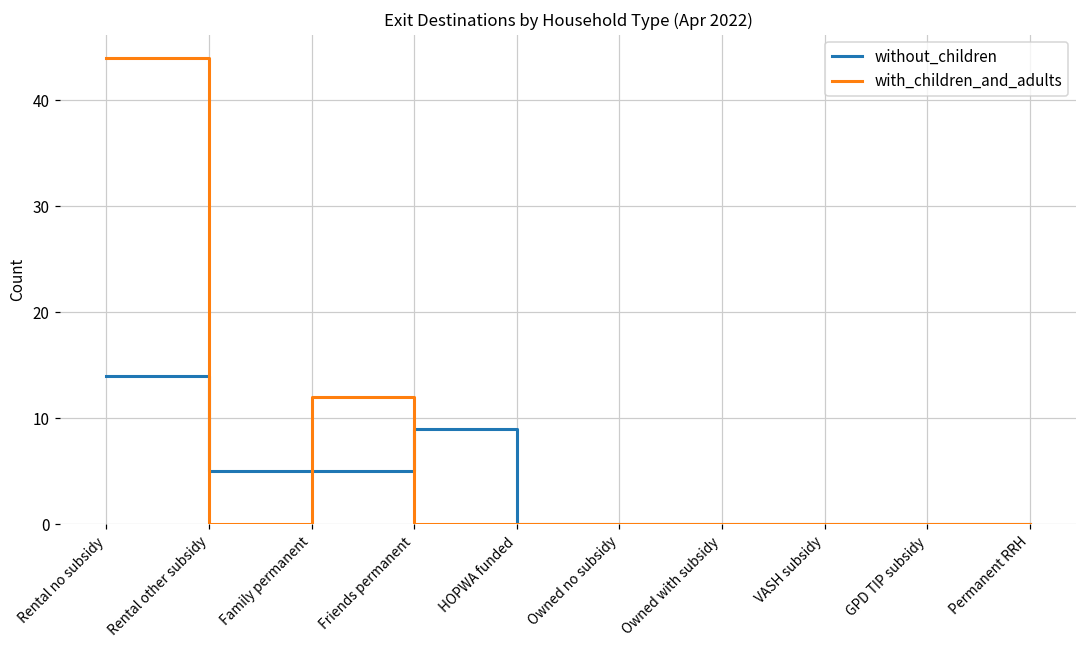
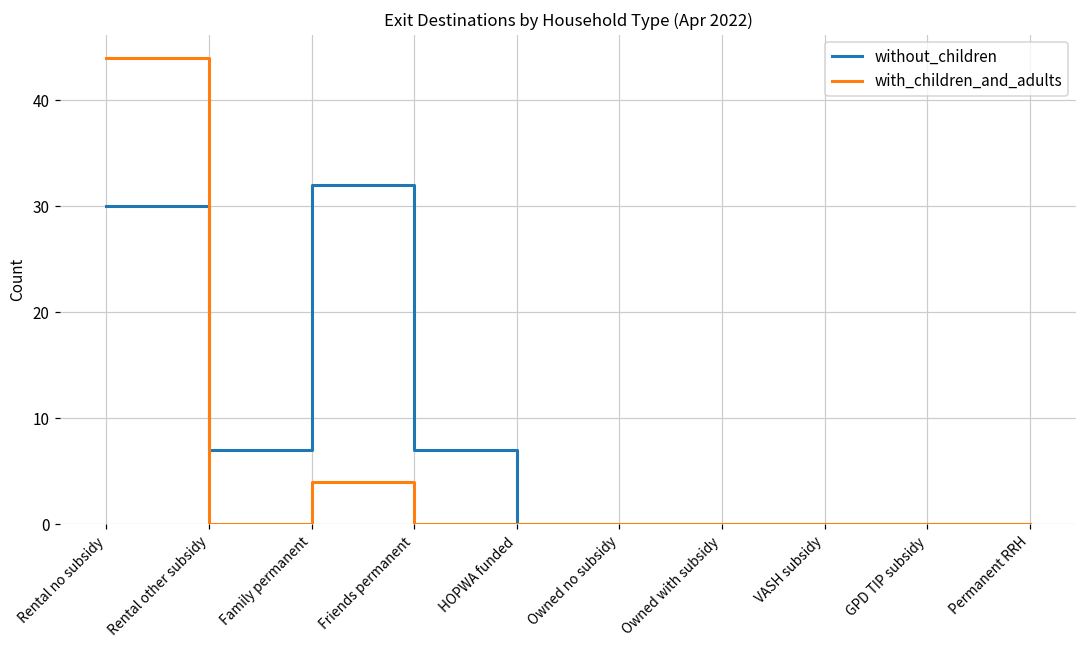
without_children, Rental no subsidy: 14 -> 30
without_children, Rental other subsidy: 5 -> 7
without_children, Family permanent: 5 -> 32
with_children_and_adults, Family permanent: 12 -> 4
without_children, Friends permanent: 9 -> 7
